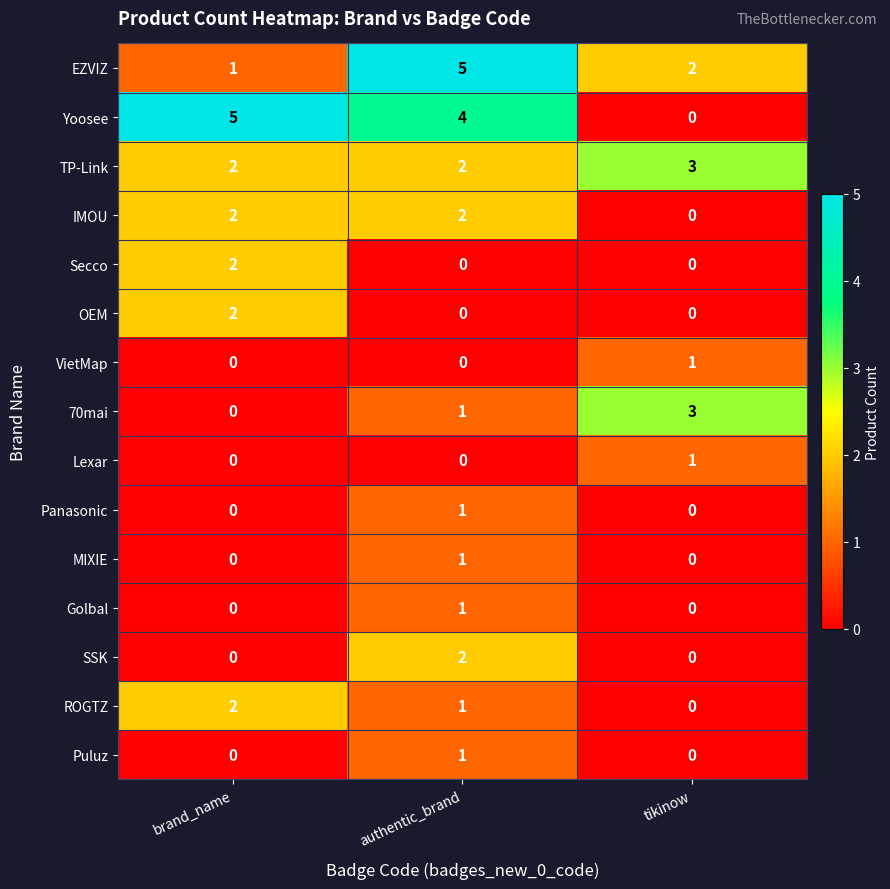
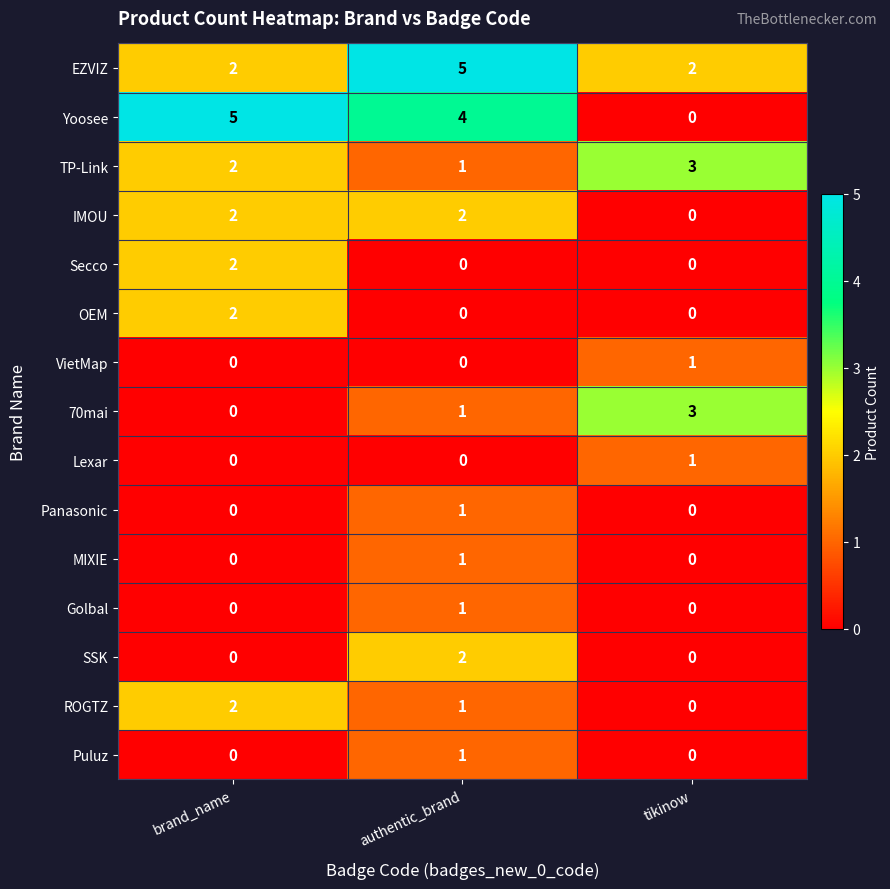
EZVIZ, brand_name: 1 -> 2
TP-Link, authentic_brand: 2 -> 1
